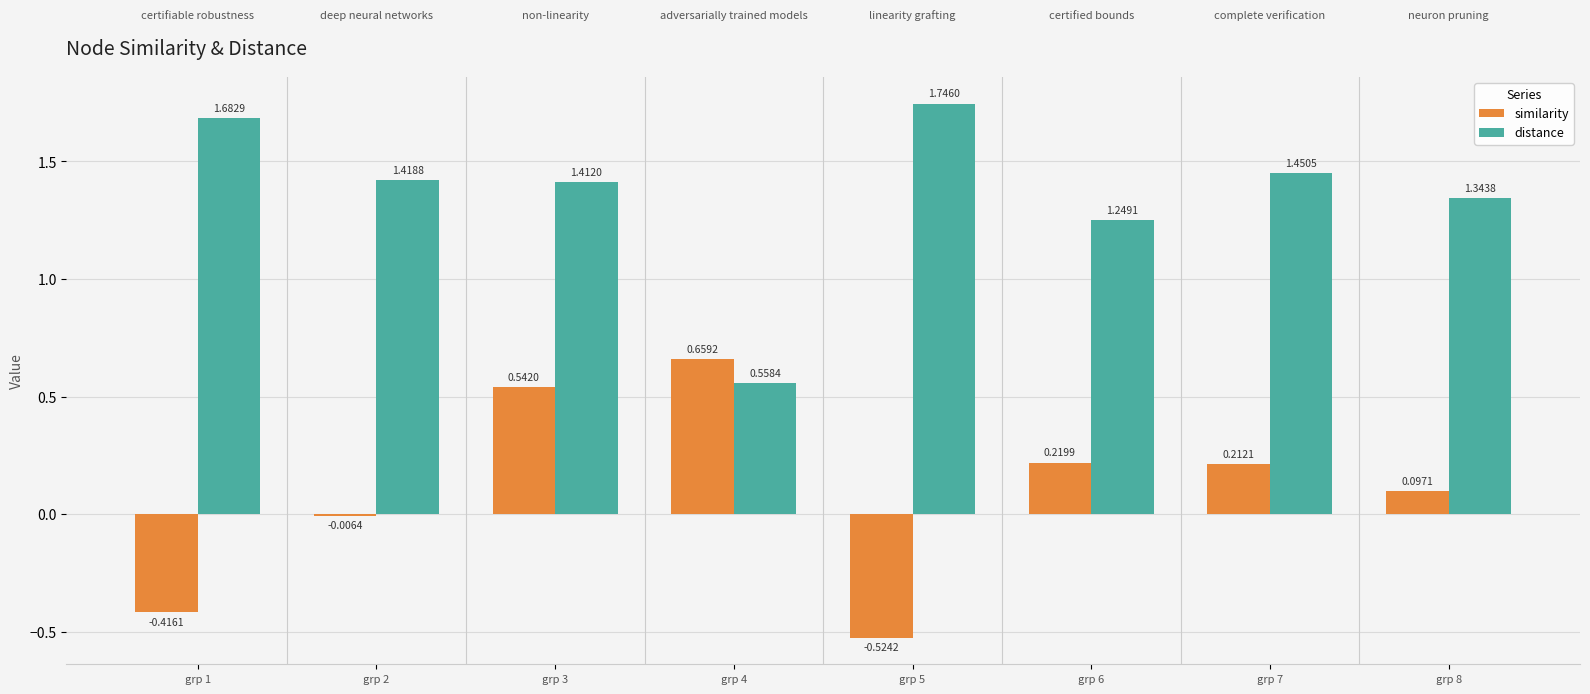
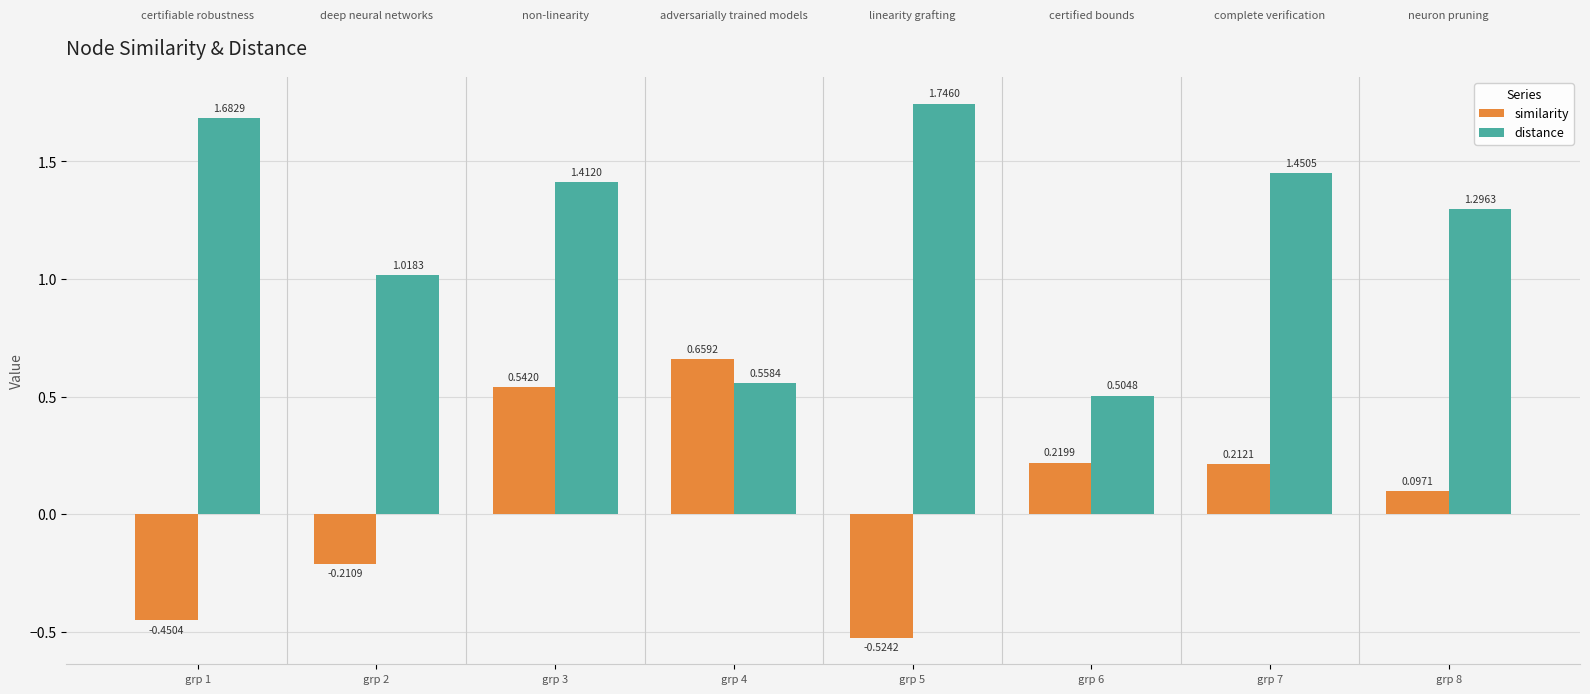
similarity, grp 1: -0.4161 -> -0.4504
similarity, grp 2: -0.0064 -> -0.2109
distance, grp 2: 1.4188 -> 1.0183
distance, grp 6: 1.2491 -> 0.5048
distance, grp 8: 1.3438 -> 1.2963
